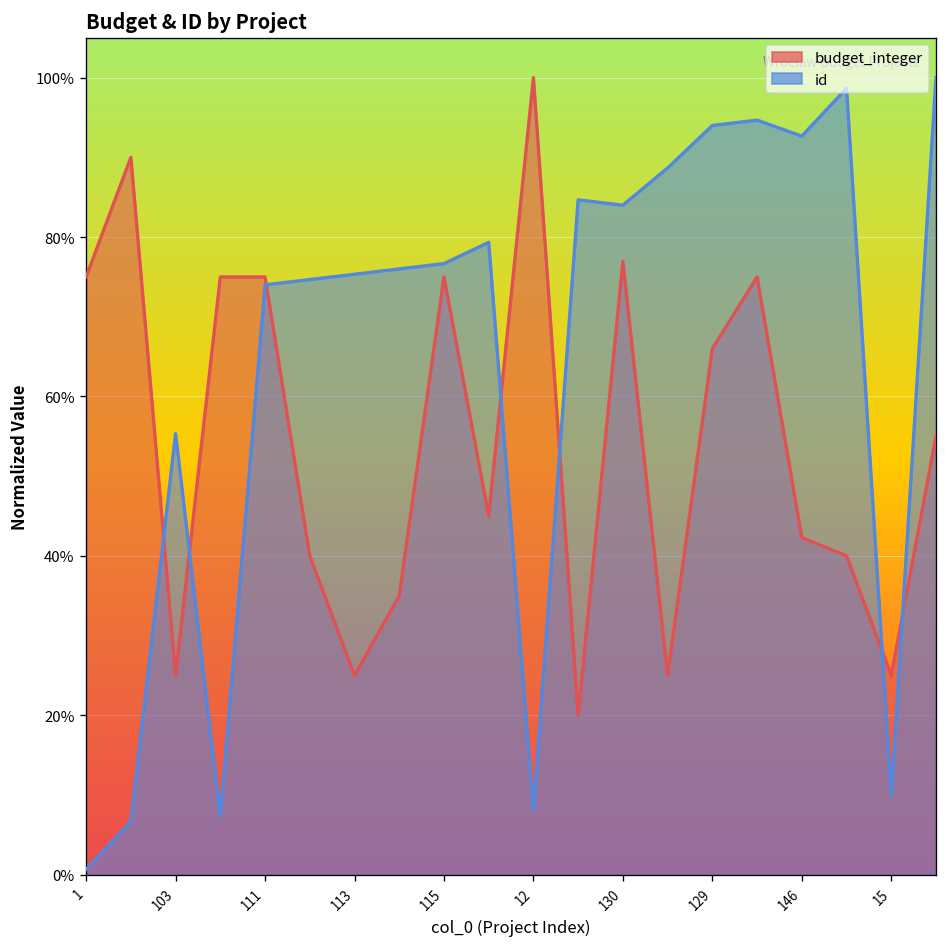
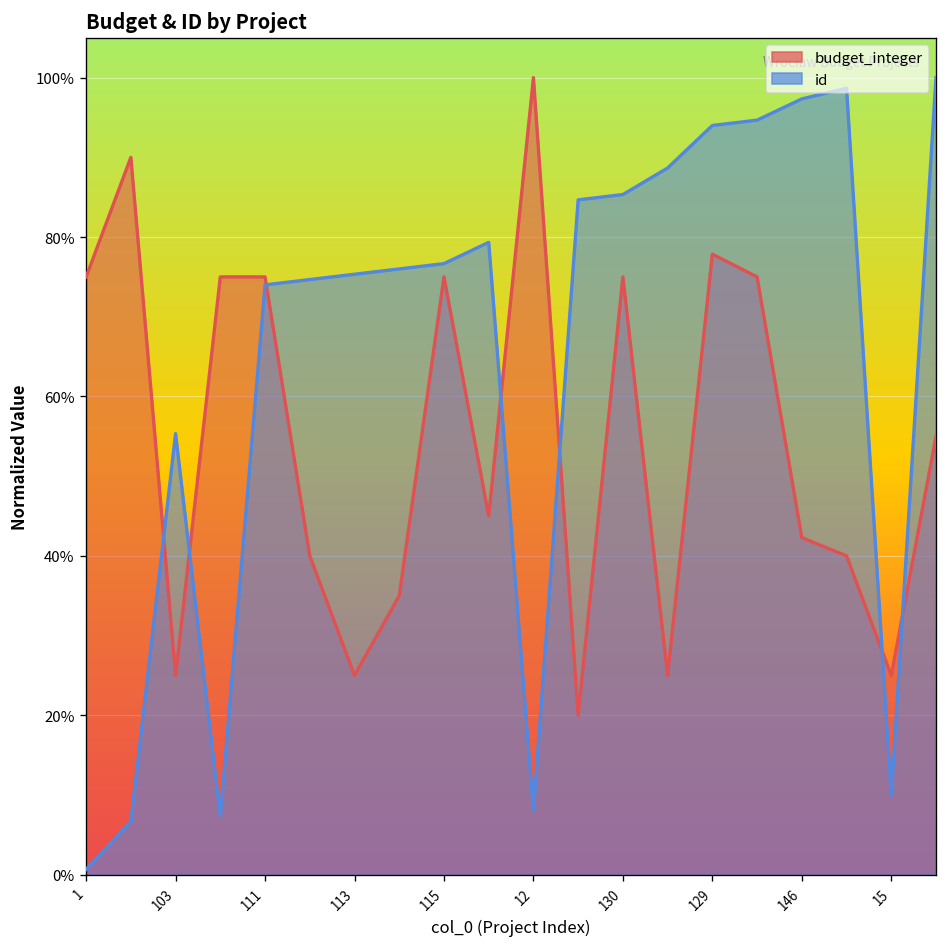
budget_integer, 130: 77% -> 75%
id, 130: 84% -> 85%
budget_integer, 129: 66% -> 78%
id, 146: 93% -> 97%
